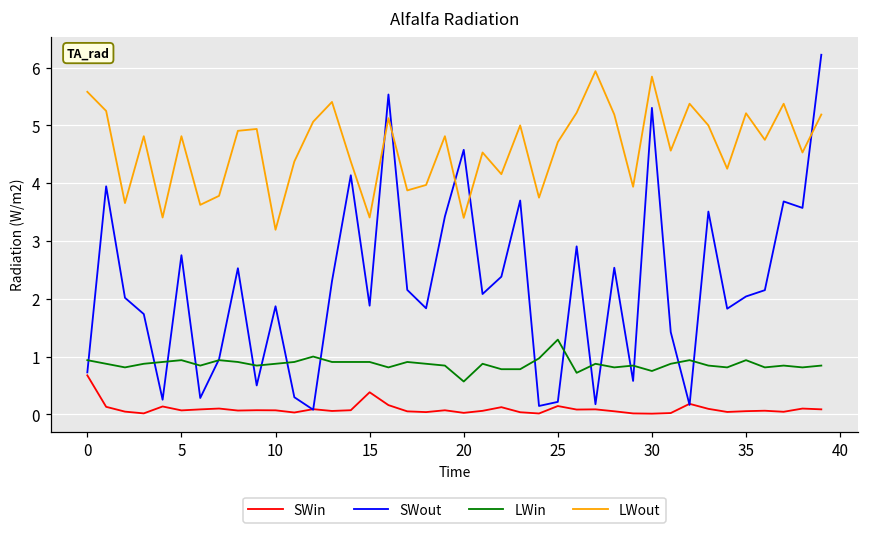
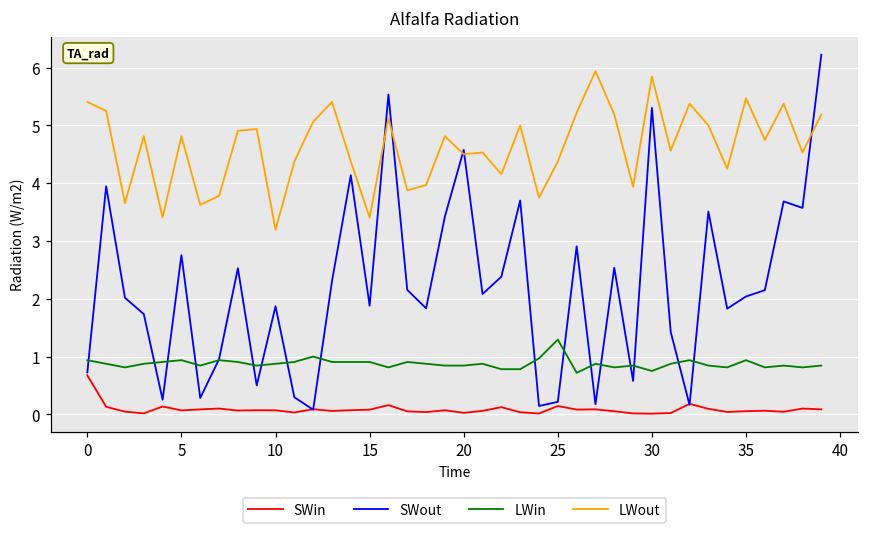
LWout, 0: 5.6 -> 5.4
SWin, 15: 0.4 -> 0.1
LWin, 20: 0.6 -> 0.8
LWout, 20: 3.4 -> 4.5
LWout, 25: 4.7 -> 4.4
LWout, 35: 5.2 -> 5.5
